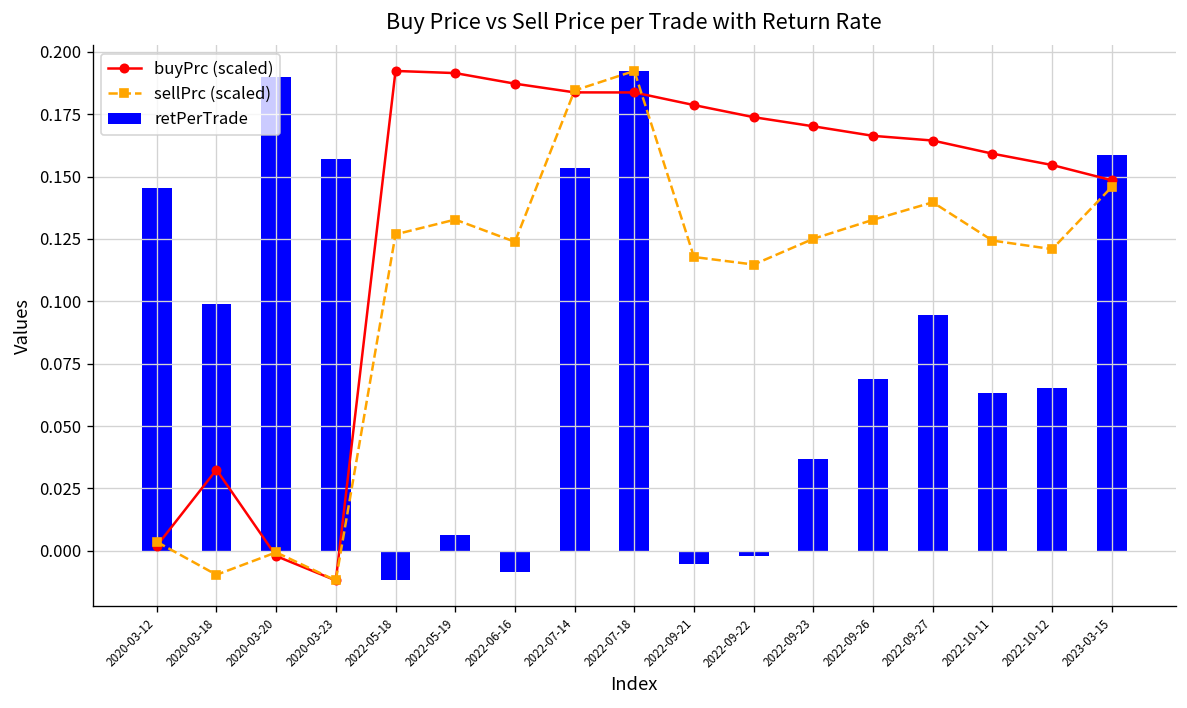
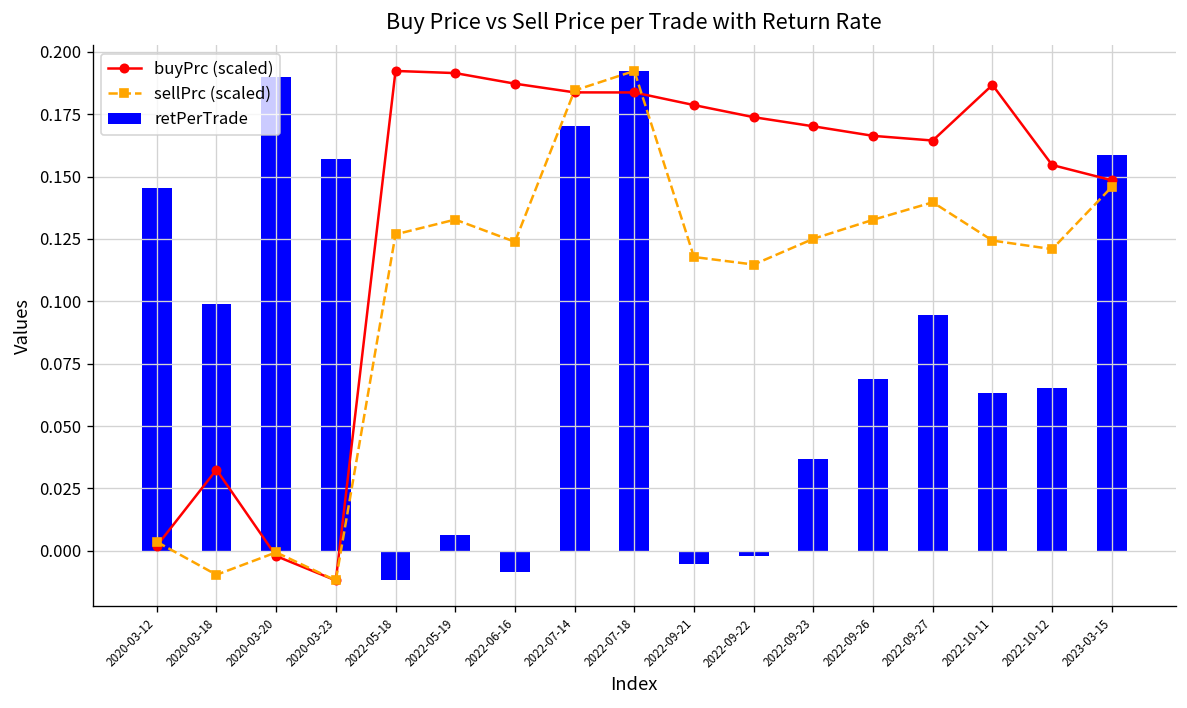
retPerTrade, 2022-07-14: 0.153 -> 0.170
buyPrc (scaled), 2022-10-11: 0.159 -> 0.187
